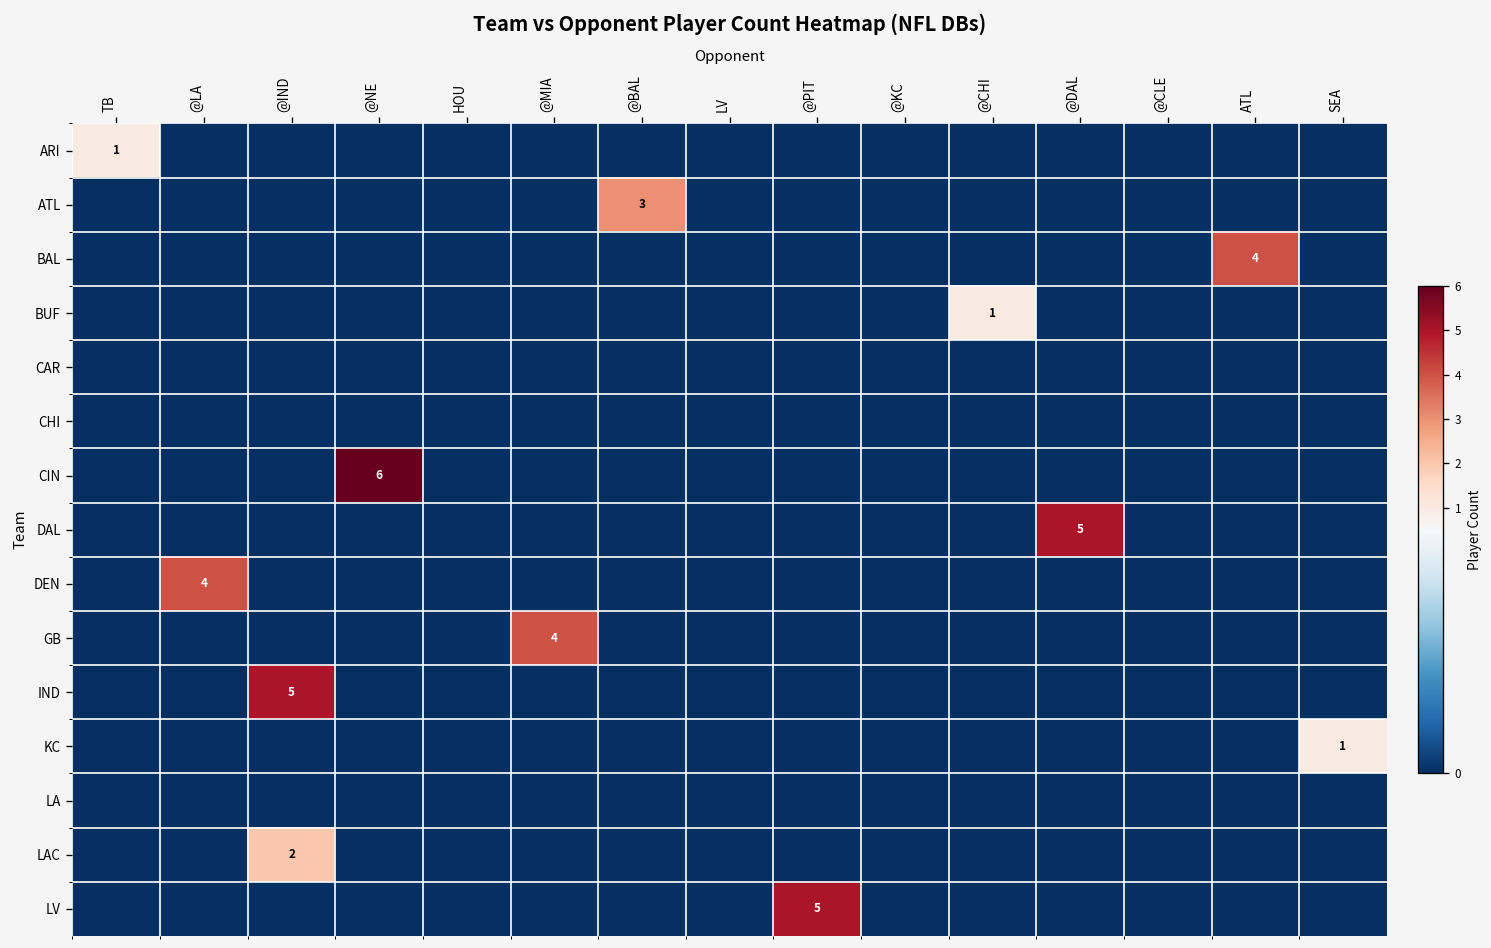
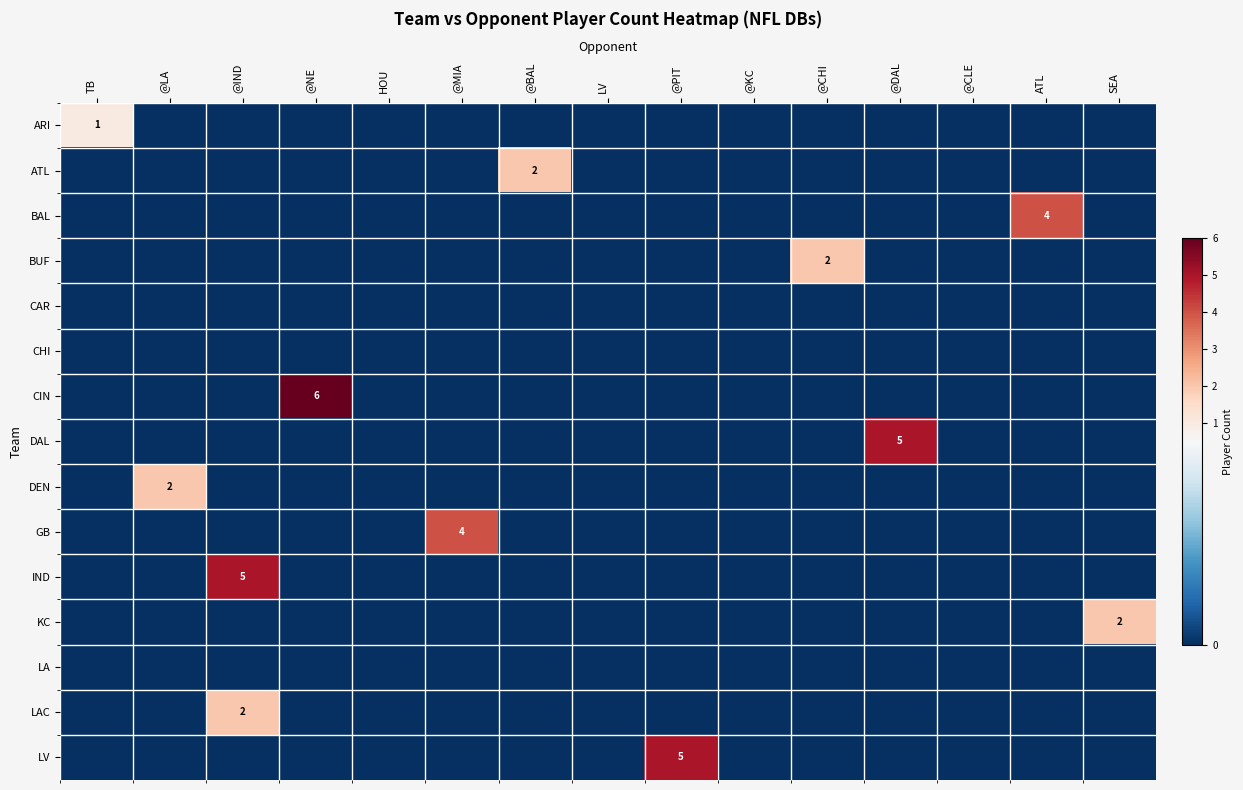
ATL, @BAL: 3 -> 2
BUF, @CHI: 1 -> 2
DEN, @LA: 4 -> 2
KC, SEA: 1 -> 2
